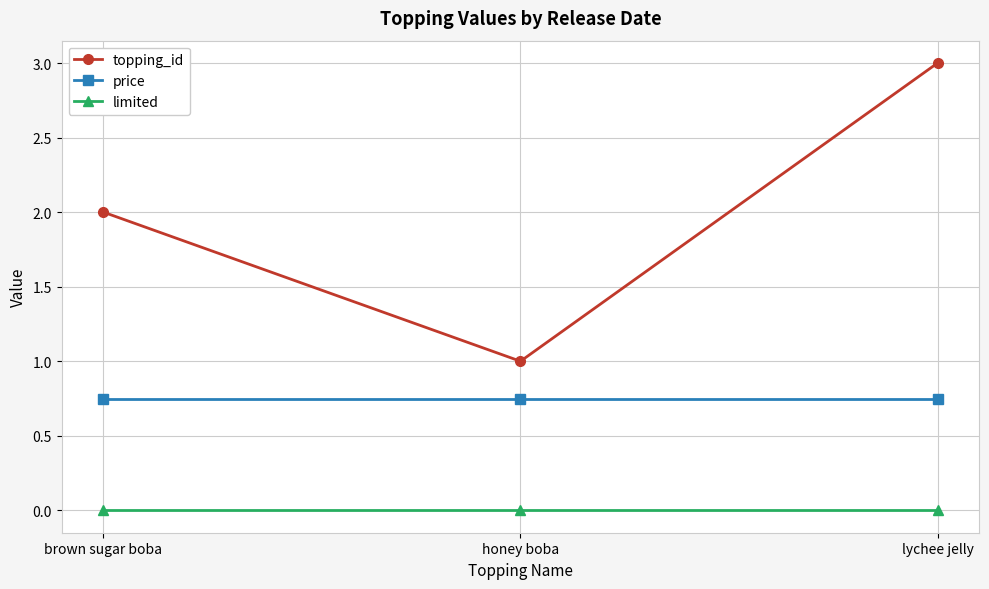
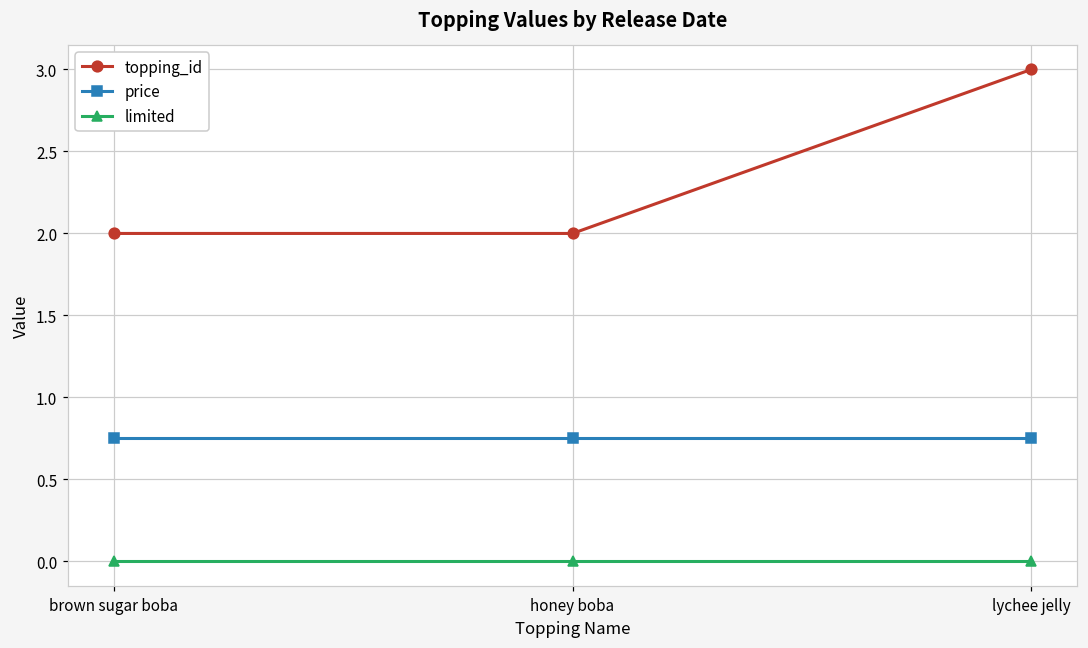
topping_id, honey boba: 1 -> 2
